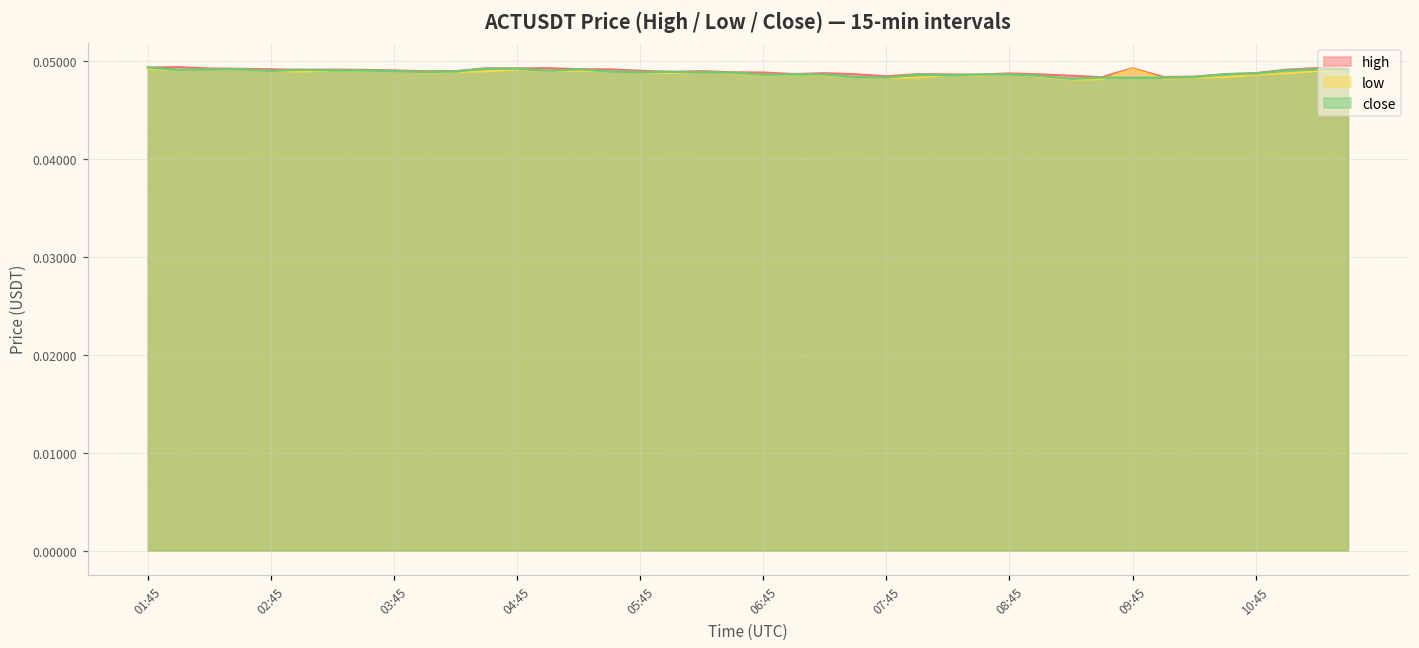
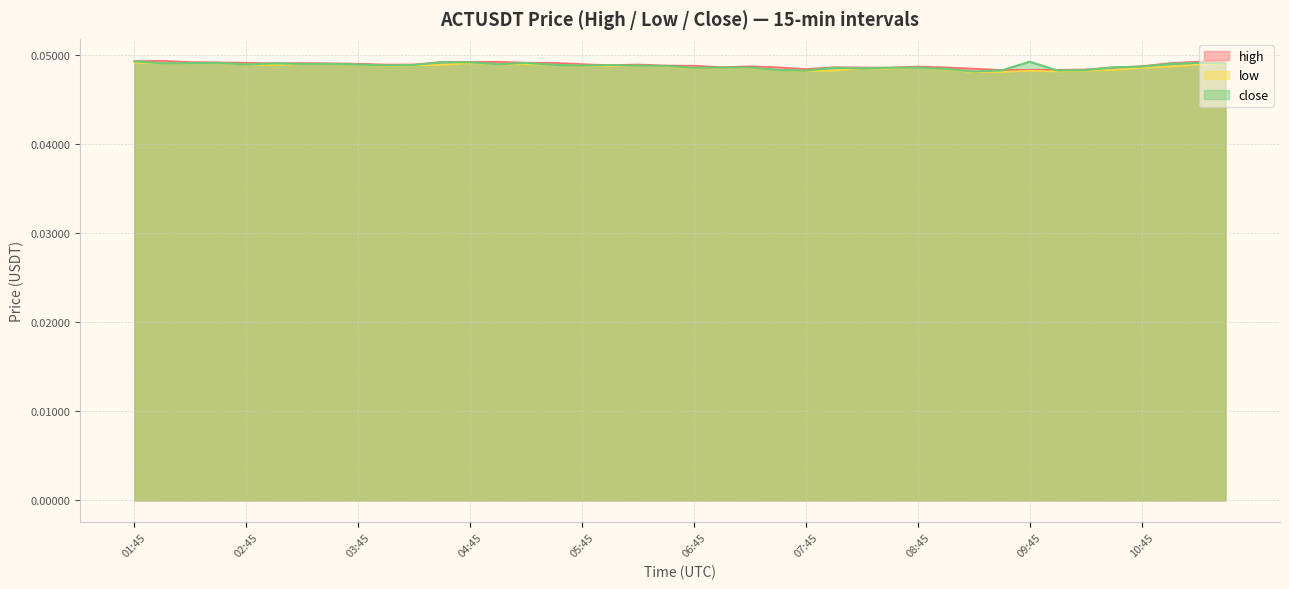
high, 09:45: 0.049 -> 0.048
low, 09:45: 0.049 -> 0.048
close, 09:45: 0.048 -> 0.049
